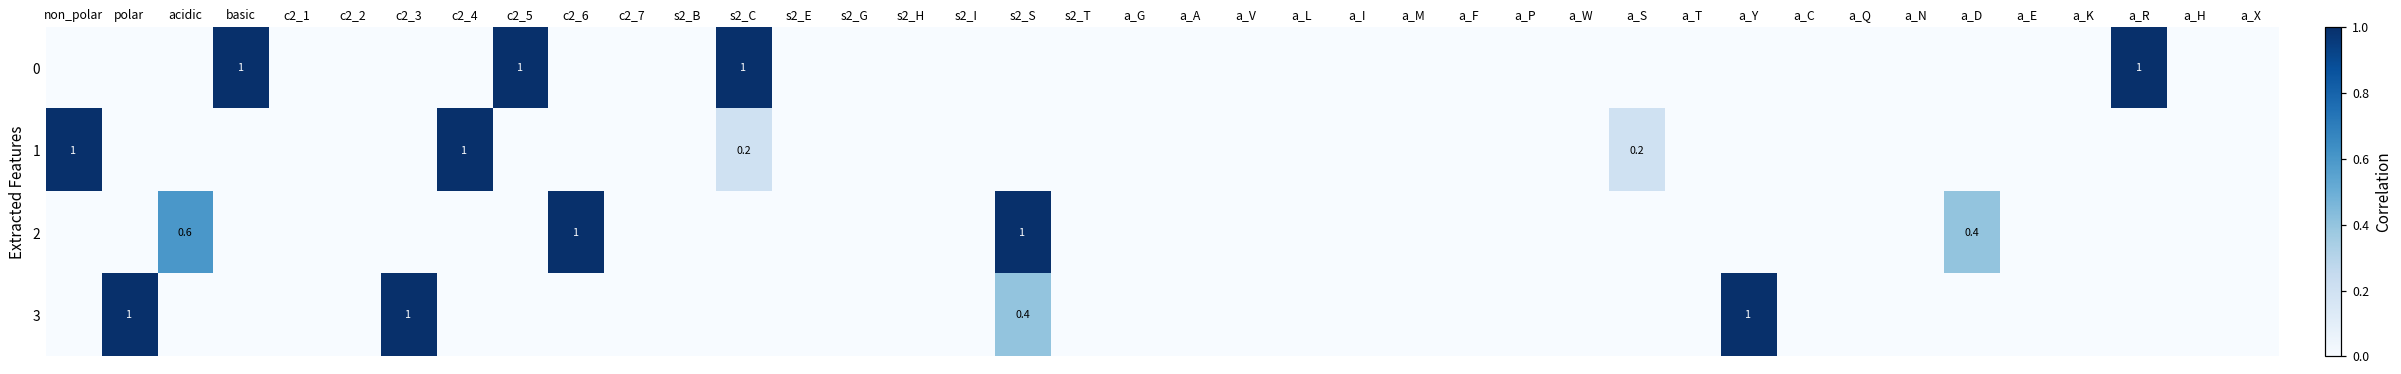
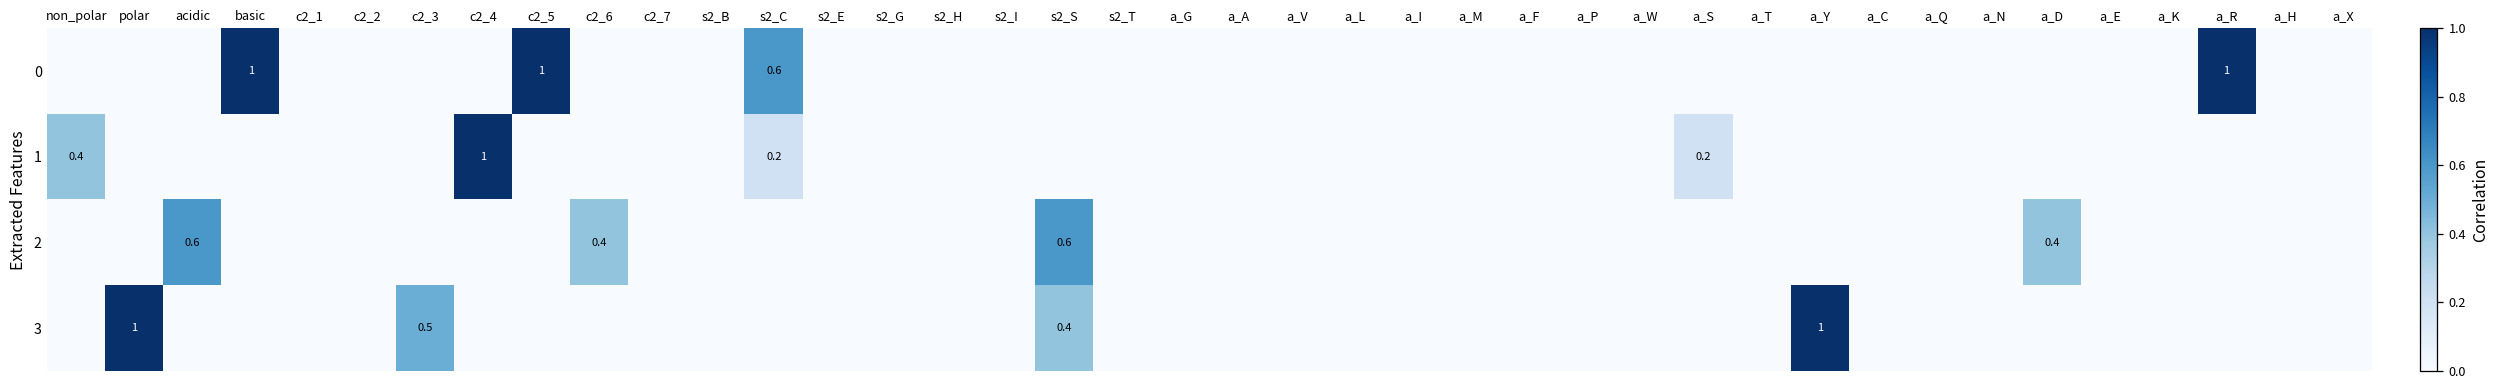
0, s2_C: 1 -> 0.6
1, non_polar: 1 -> 0.4
2, c2_6: 1 -> 0.4
2, s2_S: 1 -> 0.6
3, c2_3: 1 -> 0.5
